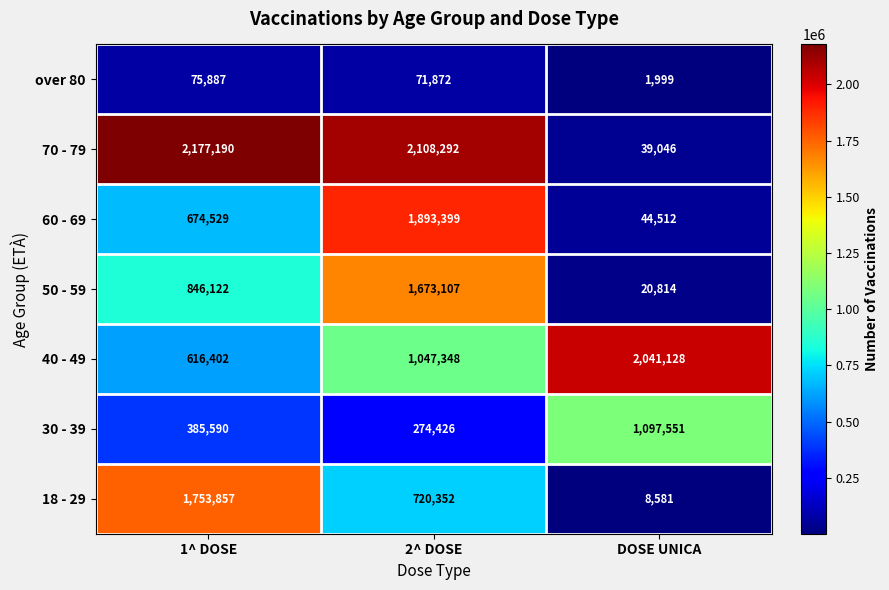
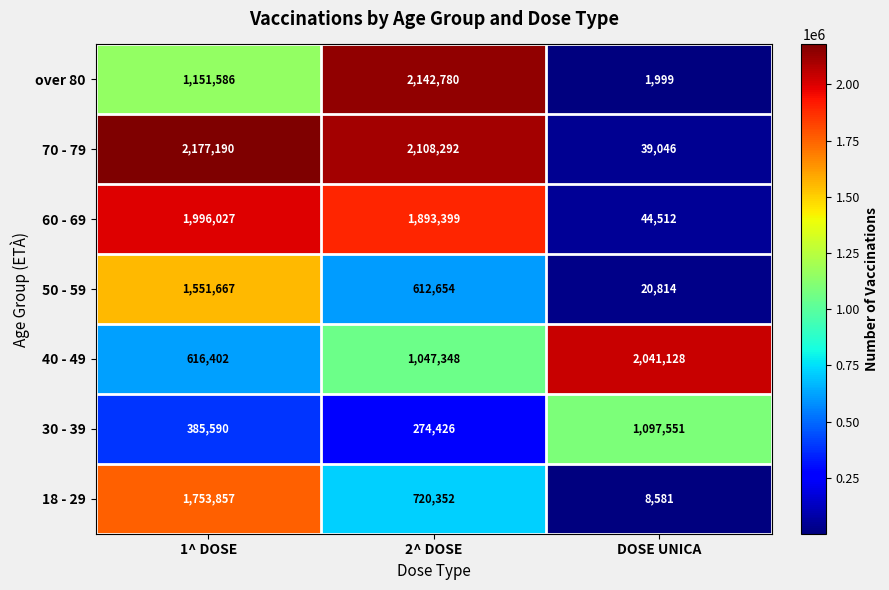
over 80, 1^ DOSE: 75,887 -> 1,151,586
over 80, 2^ DOSE: 71,872 -> 2,142,780
60 - 69, 1^ DOSE: 674,529 -> 1,996,027
50 - 59, 1^ DOSE: 846,122 -> 1,551,667
50 - 59, 2^ DOSE: 1,673,107 -> 612,654
